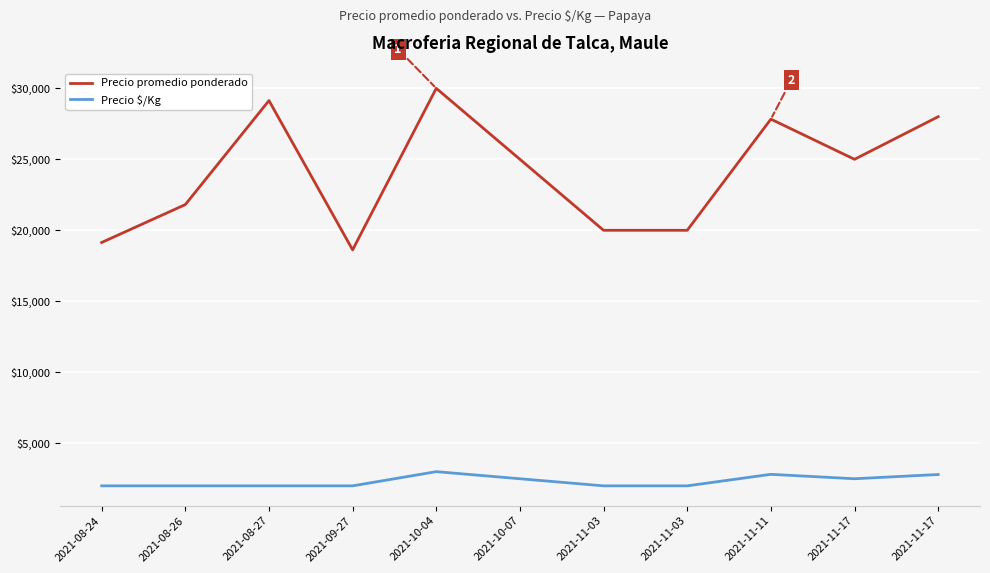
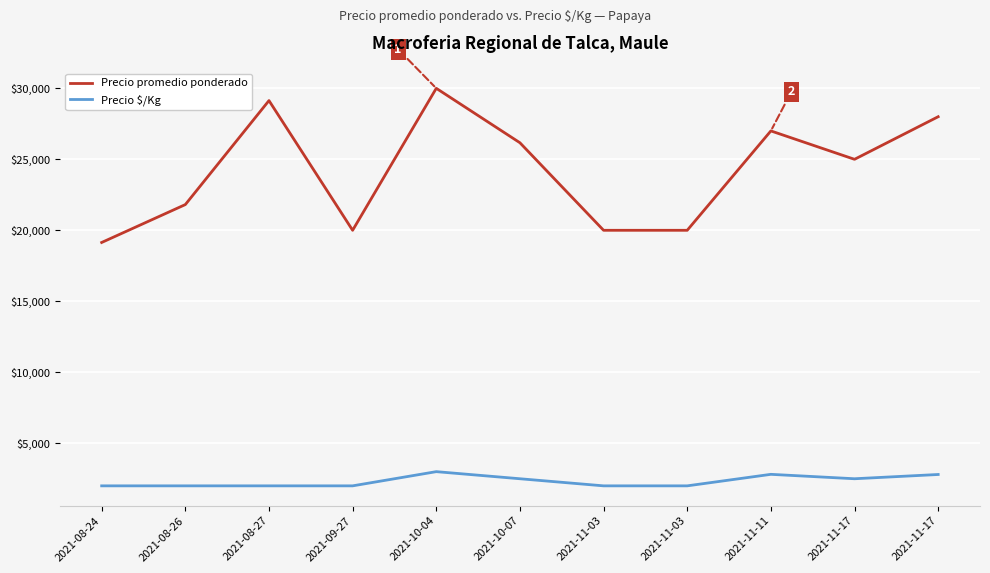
Precio promedio ponderado, 2021-09-27: $18,600 -> $20,000
Precio promedio ponderado, 2021-10-07: $25,000 -> $26,200
Precio promedio ponderado, 2021-11-11: $27,800 -> $27,000
